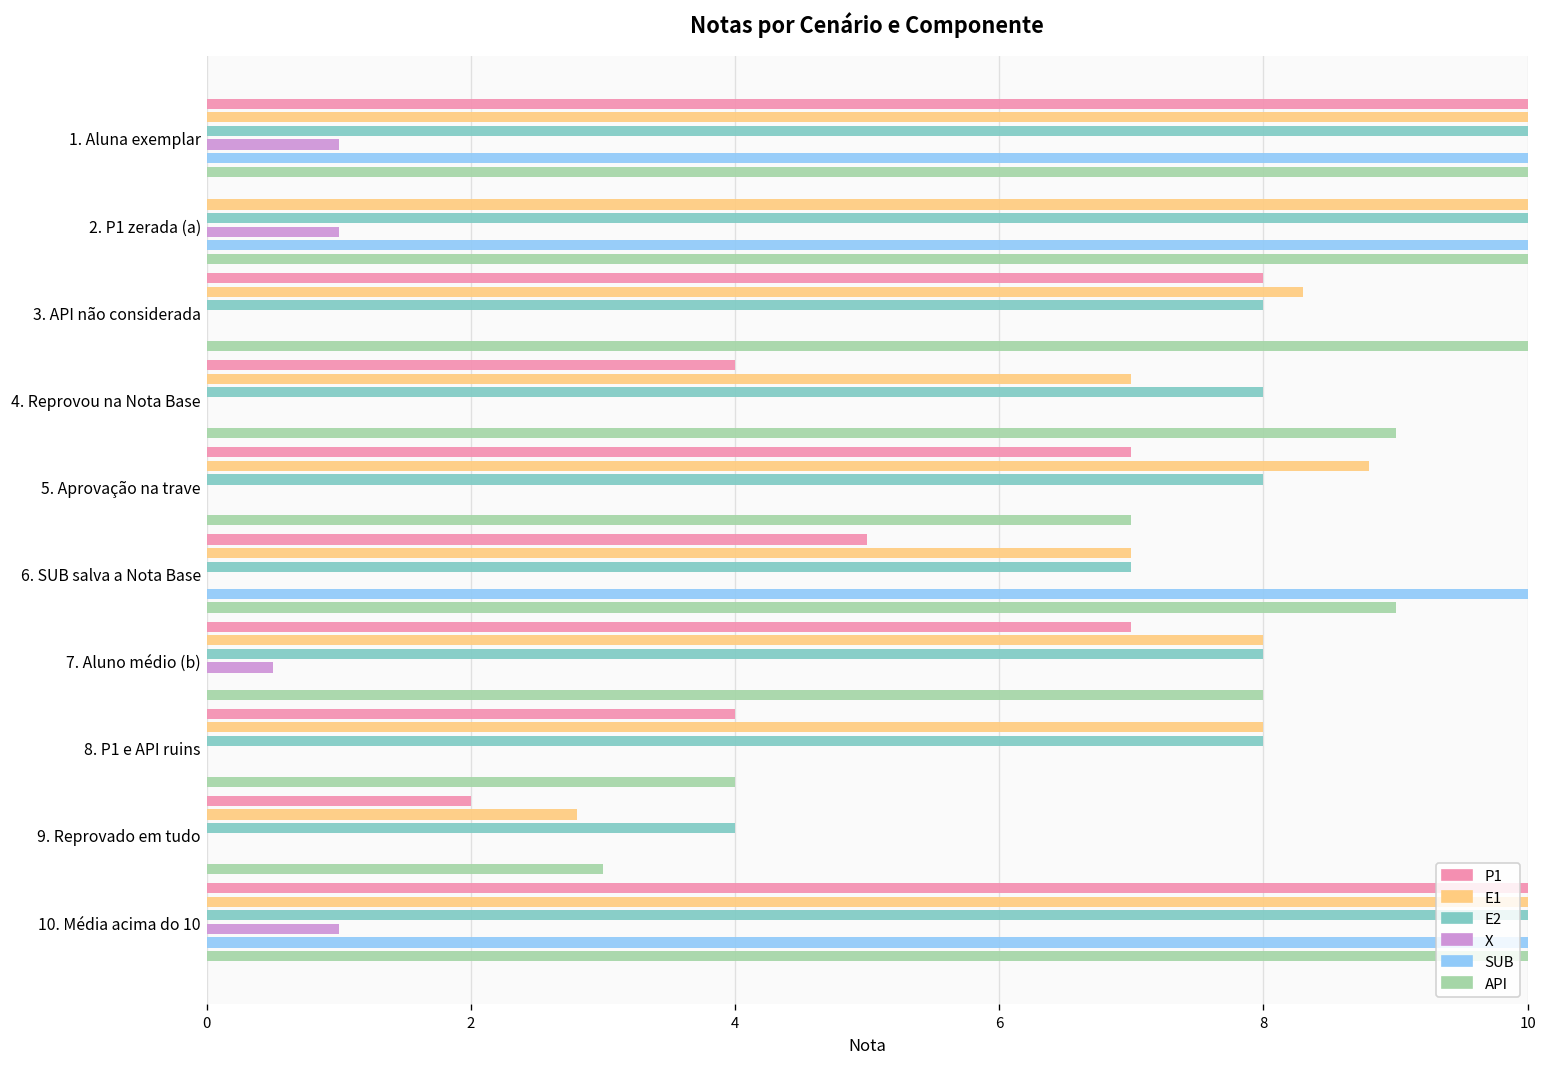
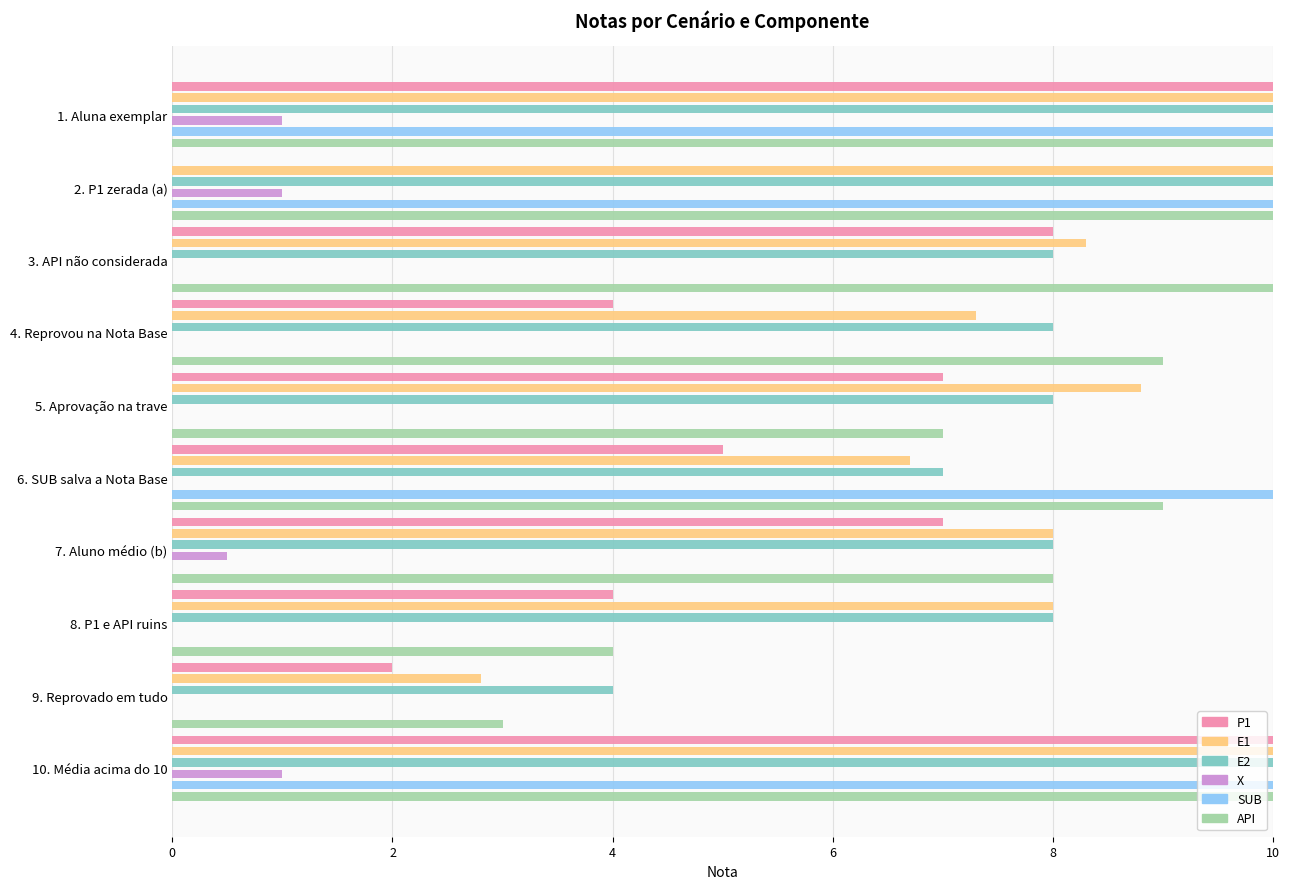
E1, 4. Reprovou na Nota Base: 7.0 -> 7.3
E1, 6. SUB salva a Nota Base: 7.0 -> 6.7
